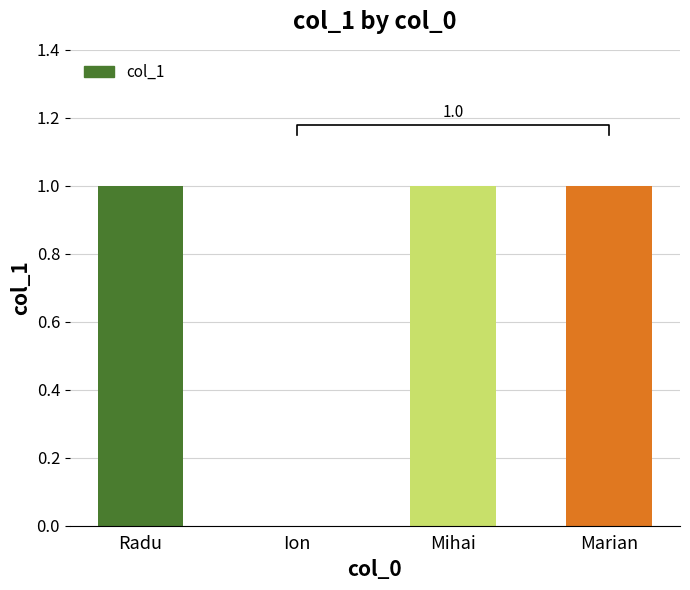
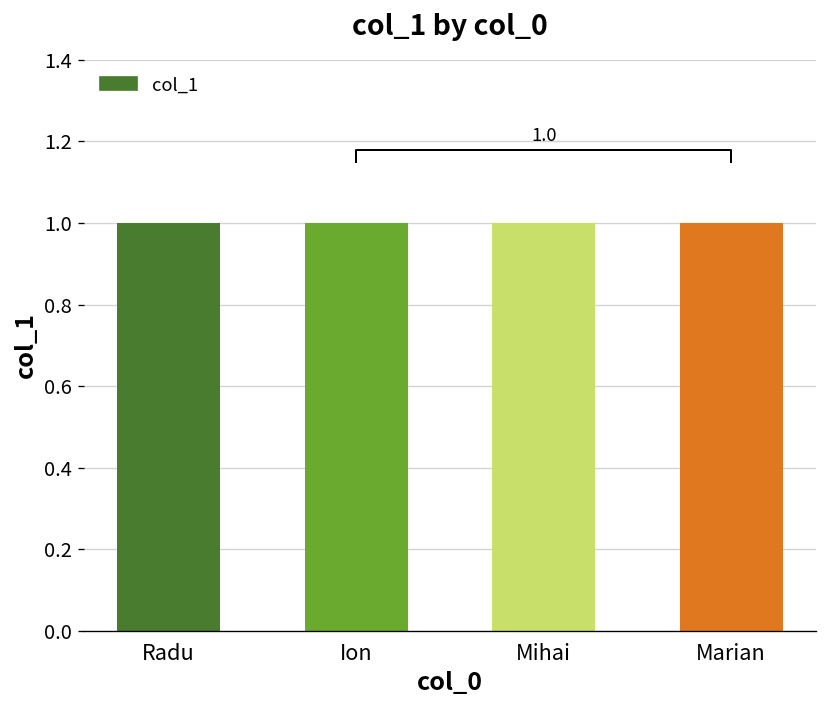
col_1, Ion: 0 -> 1
